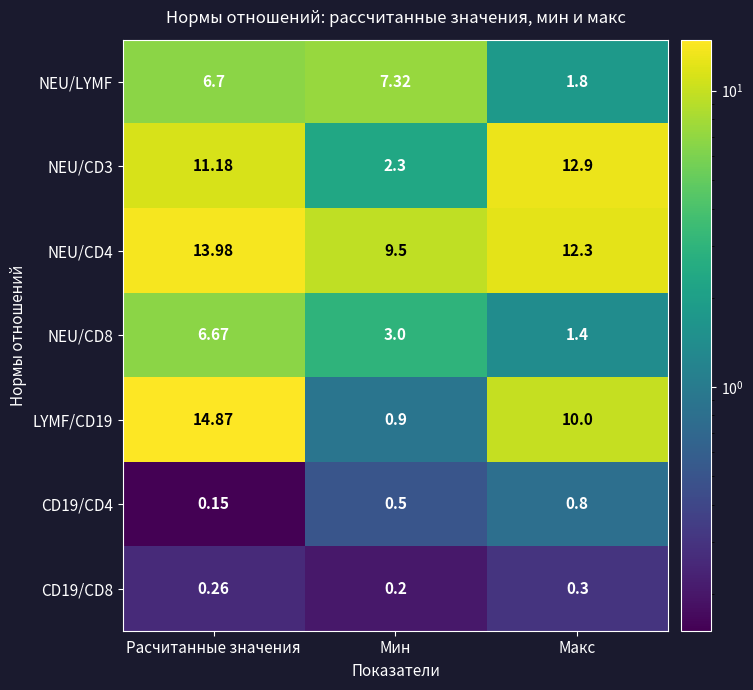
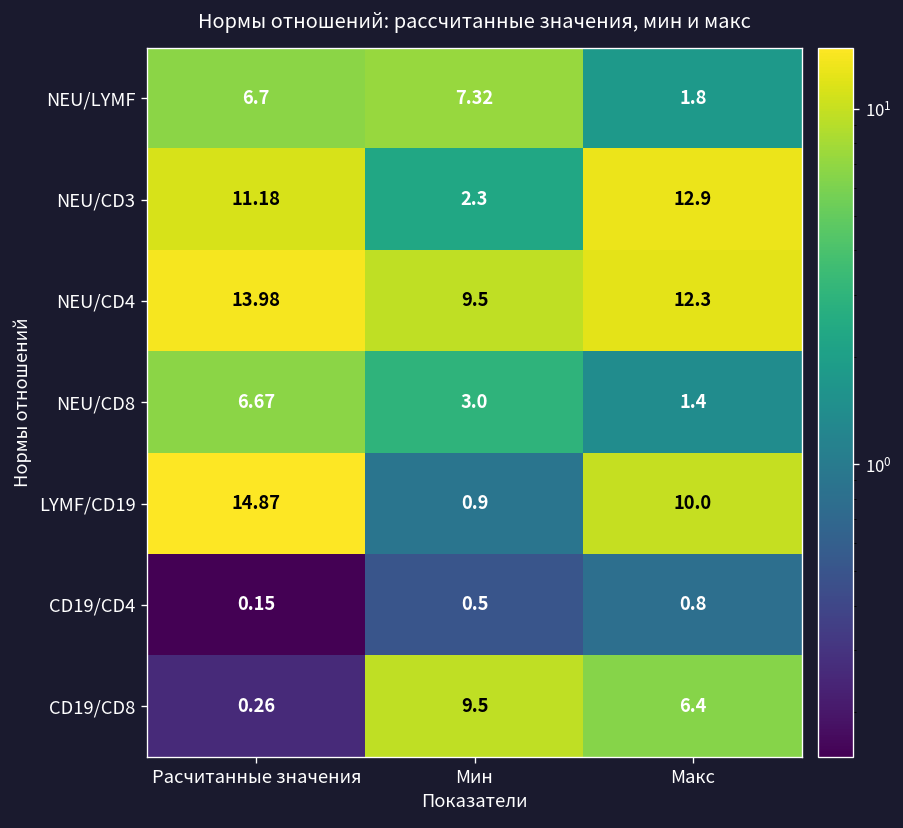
CD19/CD8, Мин: 0.2 -> 9.5
CD19/CD8, Макс: 0.3 -> 6.4
